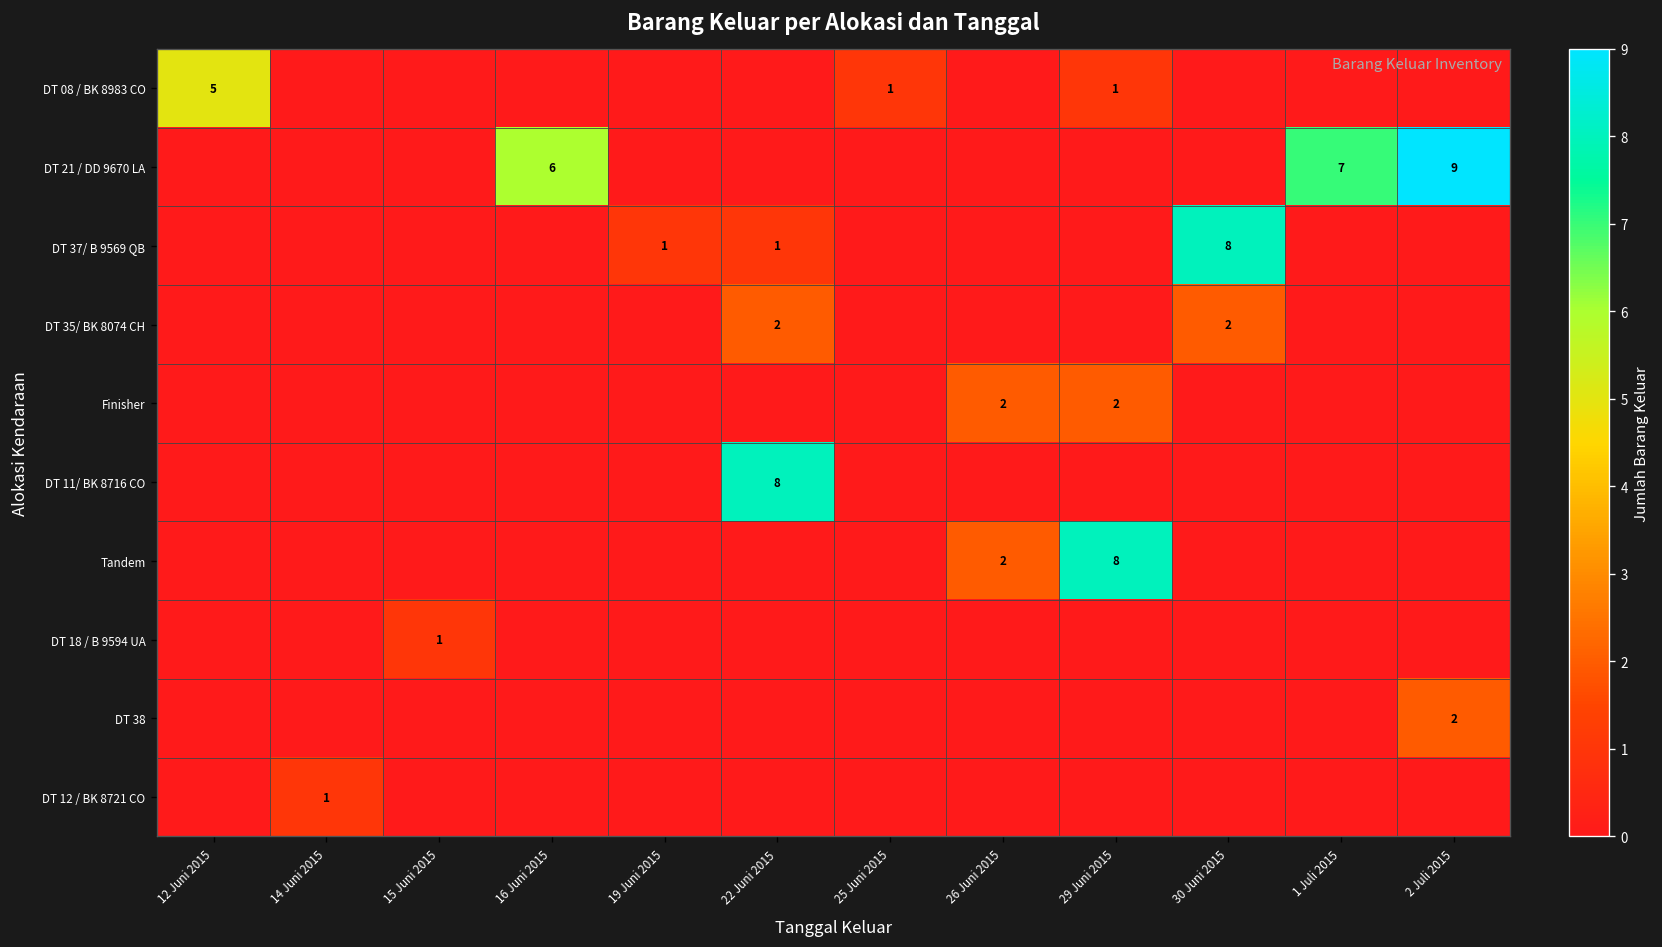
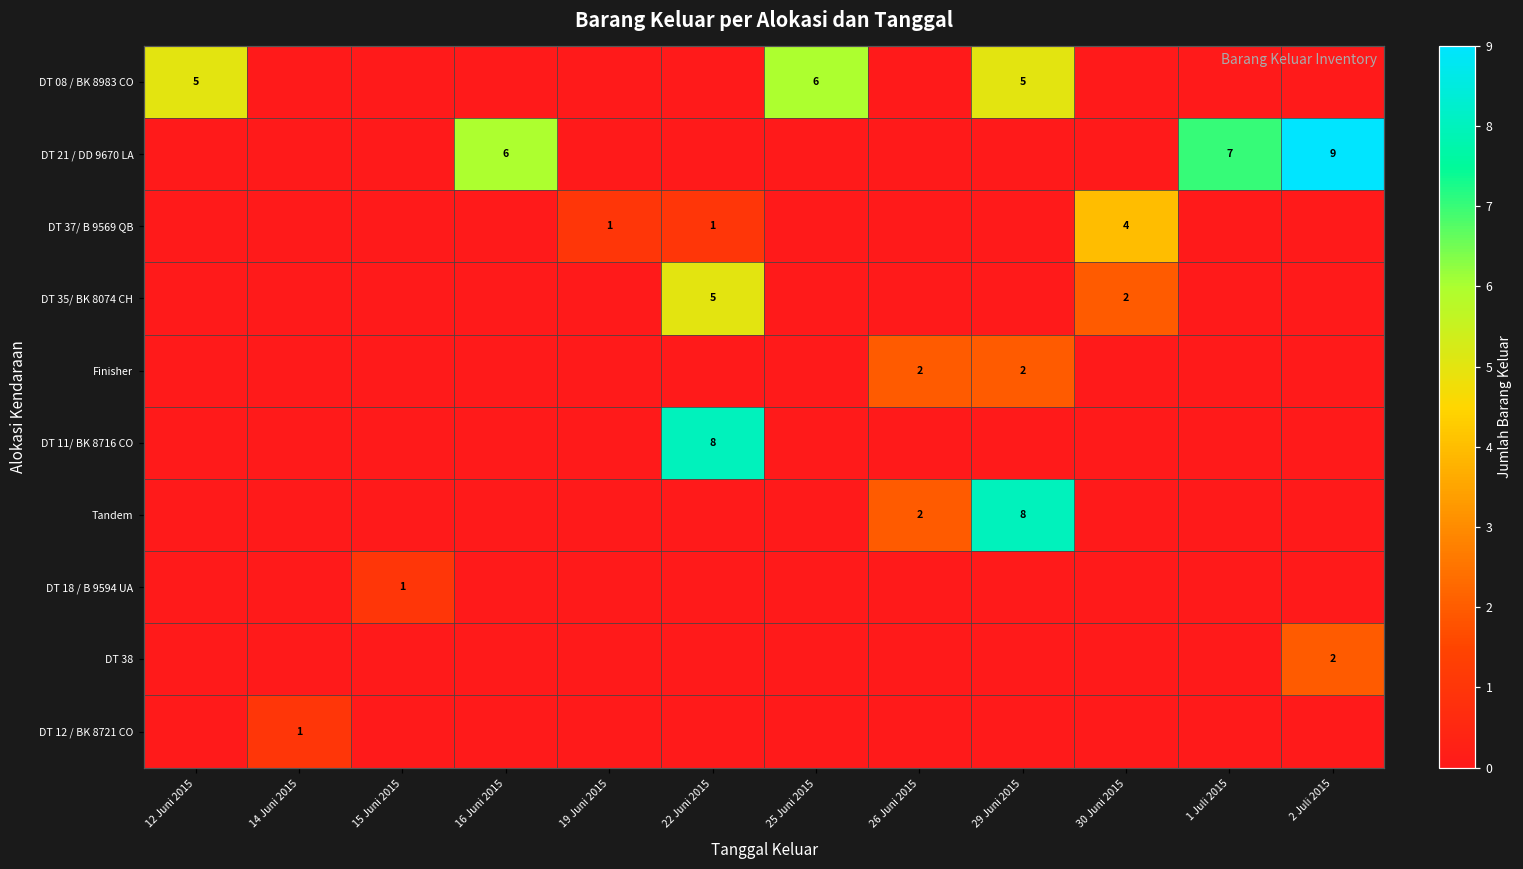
DT 08 / BK 8983 CO, 25 Juni 2015: 1 -> 6
DT 08 / BK 8983 CO, 29 Juni 2015: 1 -> 5
DT 37/ B 9569 QB, 30 Juni 2015: 8 -> 4
DT 35/ BK 8074 CH, 22 Juni 2015: 2 -> 5
